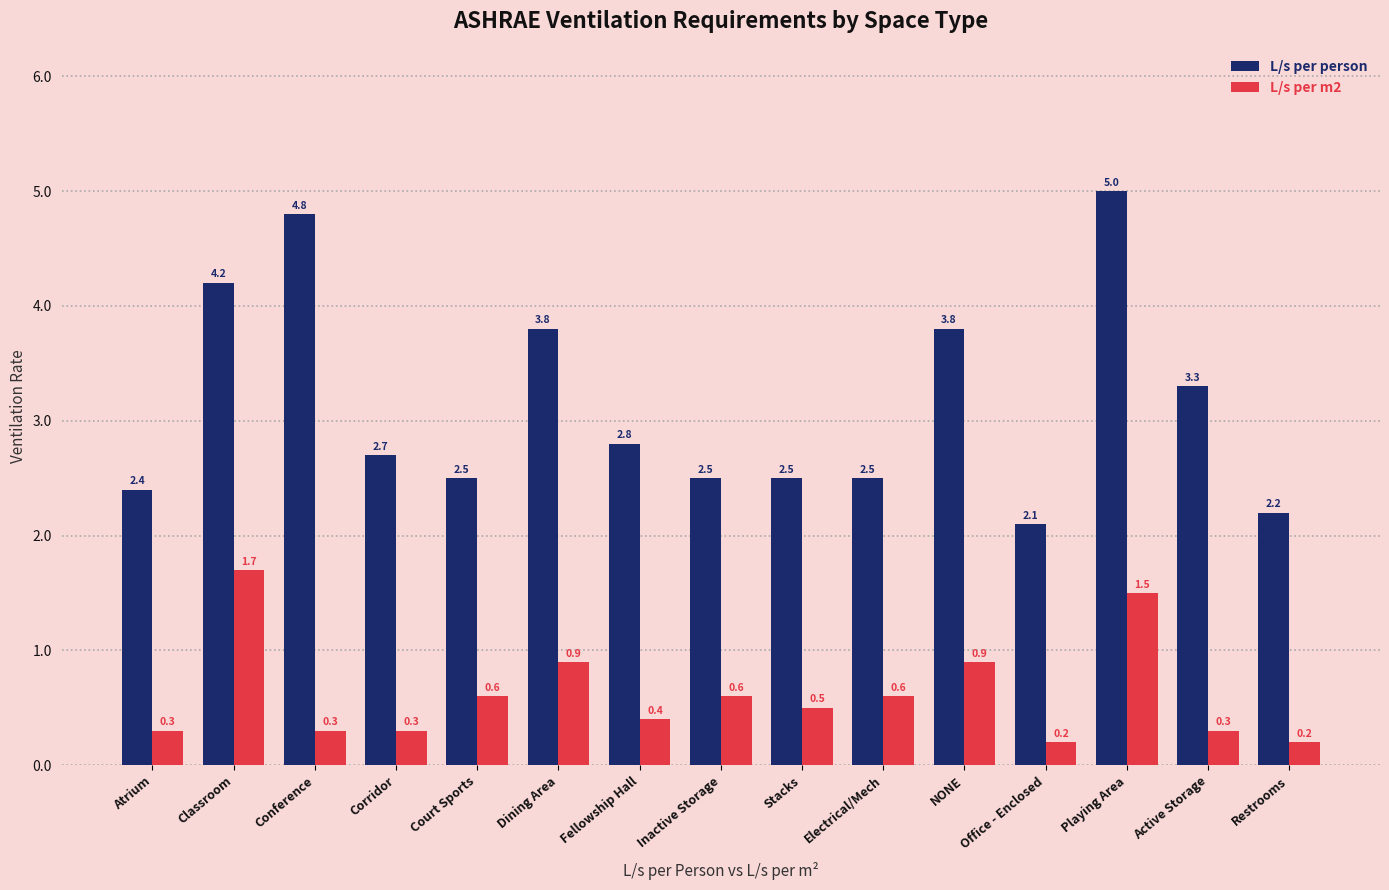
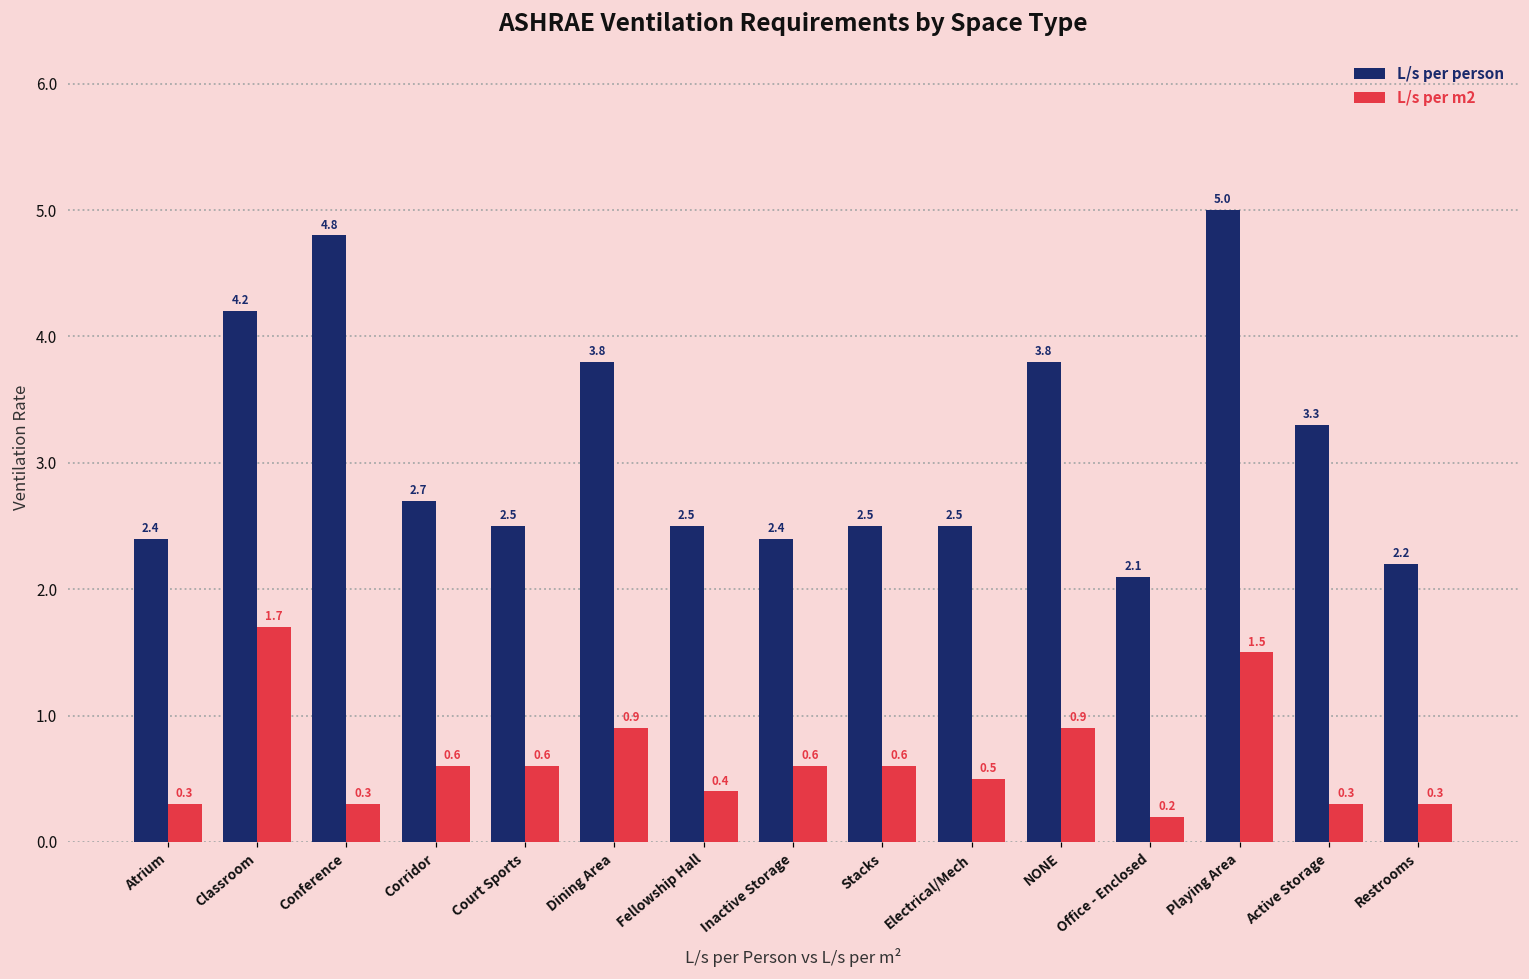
L/s per m2, Corridor: 0.3 -> 0.6
L/s per person, Fellowship Hall: 2.8 -> 2.5
L/s per person, Inactive Storage: 2.5 -> 2.4
L/s per m2, Stacks: 0.5 -> 0.6
L/s per m2, Electrical/Mech: 0.6 -> 0.5
L/s per m2, Restrooms: 0.2 -> 0.3
